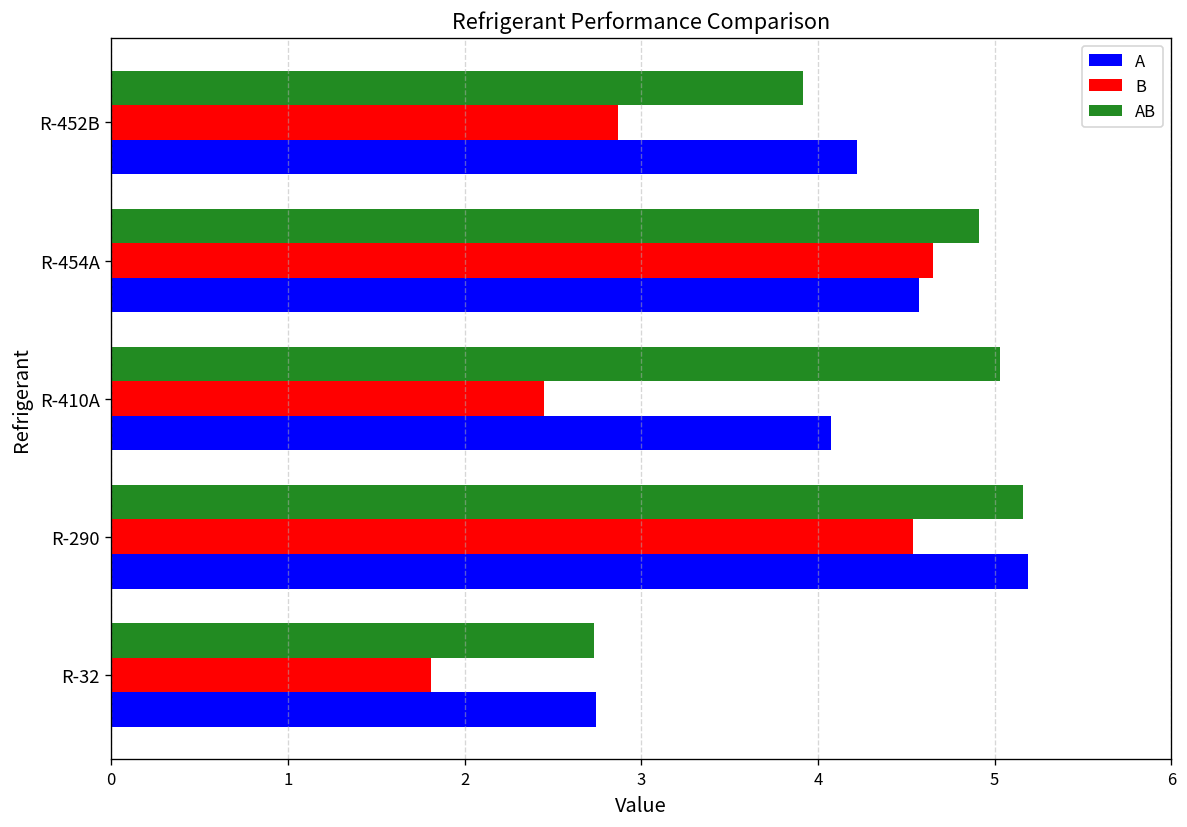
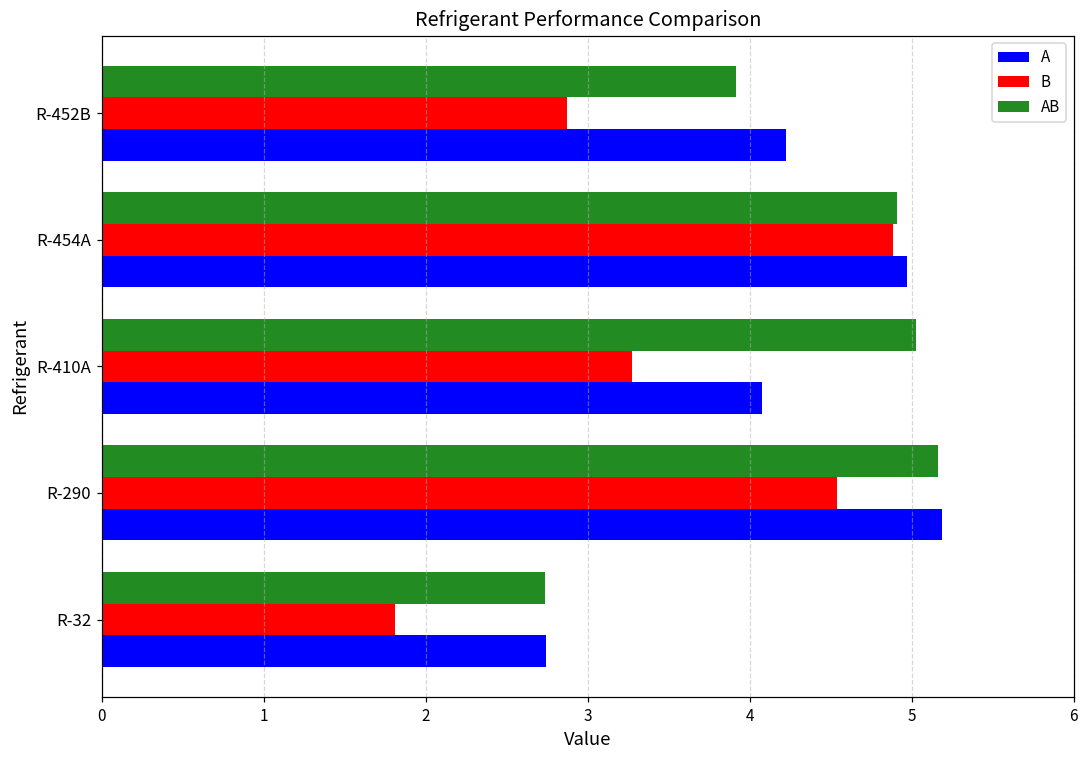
B, R-454A: 4.65 -> 4.88
A, R-454A: 4.57 -> 4.97
B, R-410A: 2.45 -> 3.27
